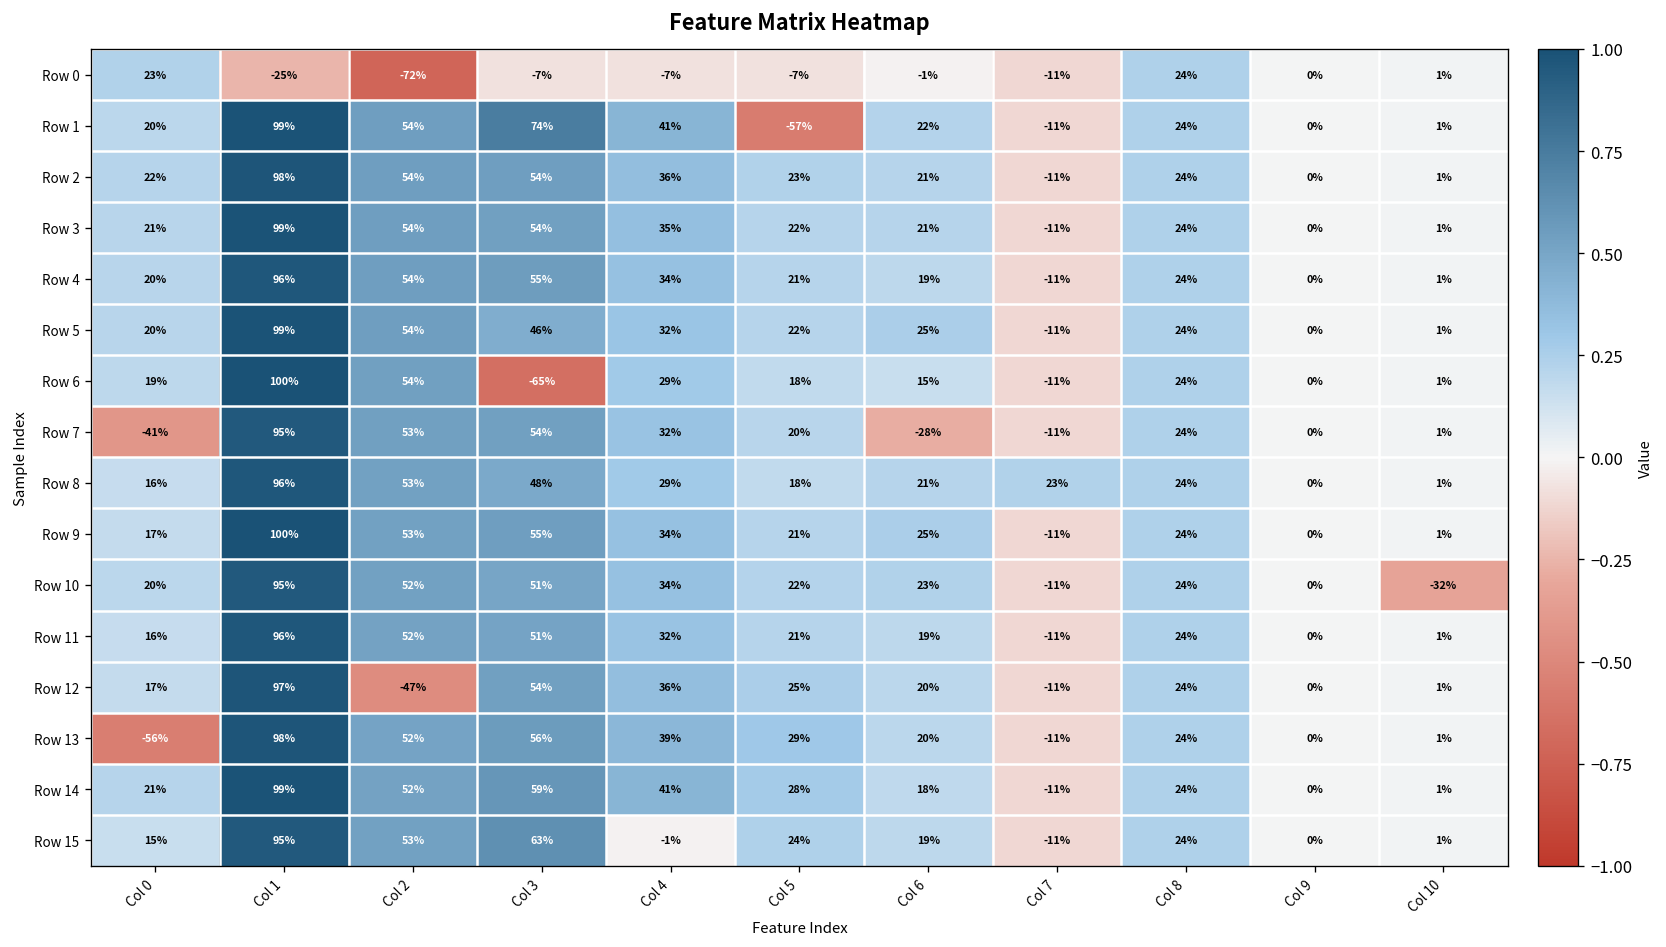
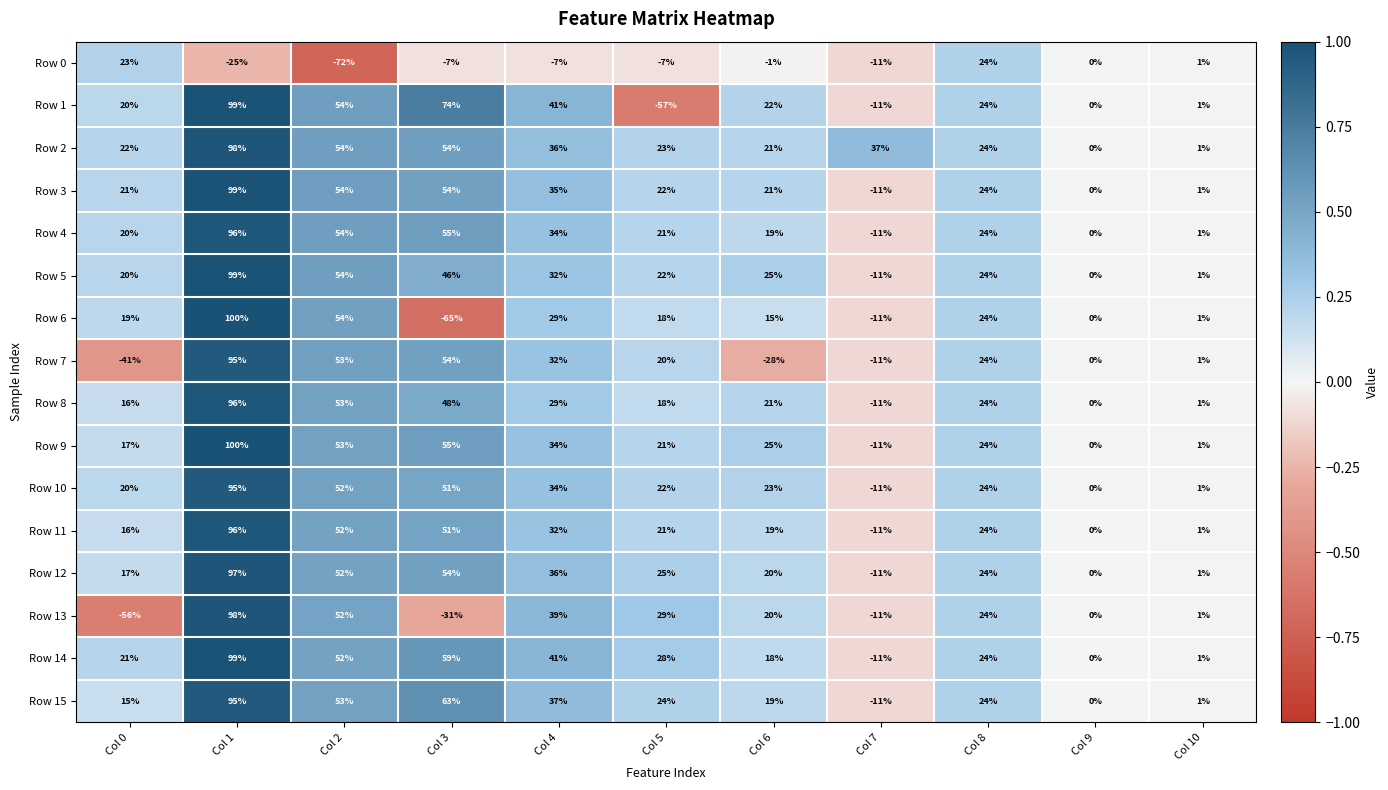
Row 2, Col 7: -11% -> 37%
Row 8, Col 7: 23% -> -11%
Row 10, Col 10: -32% -> 1%
Row 12, Col 2: -47% -> 52%
Row 13, Col 3: 56% -> -31%
Row 15, Col 4: -1% -> 37%
